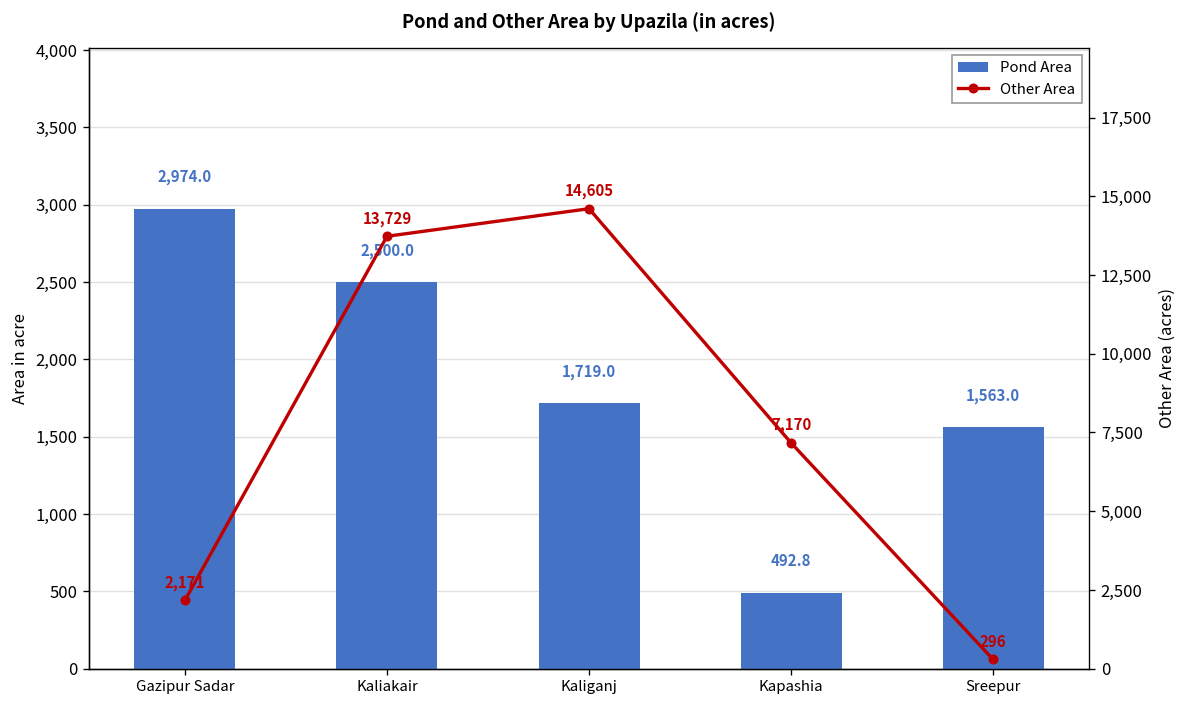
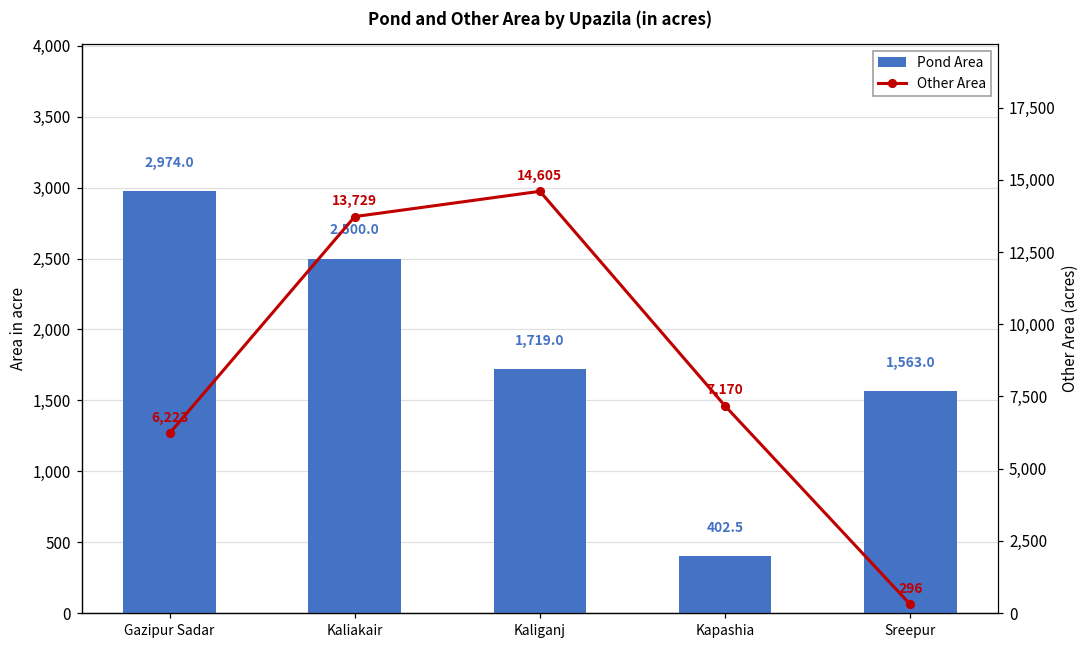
Pond Area, Kapashia: 492.8 -> 402.5
Other Area, Gazipur Sadar: 2,171 -> 6,223
